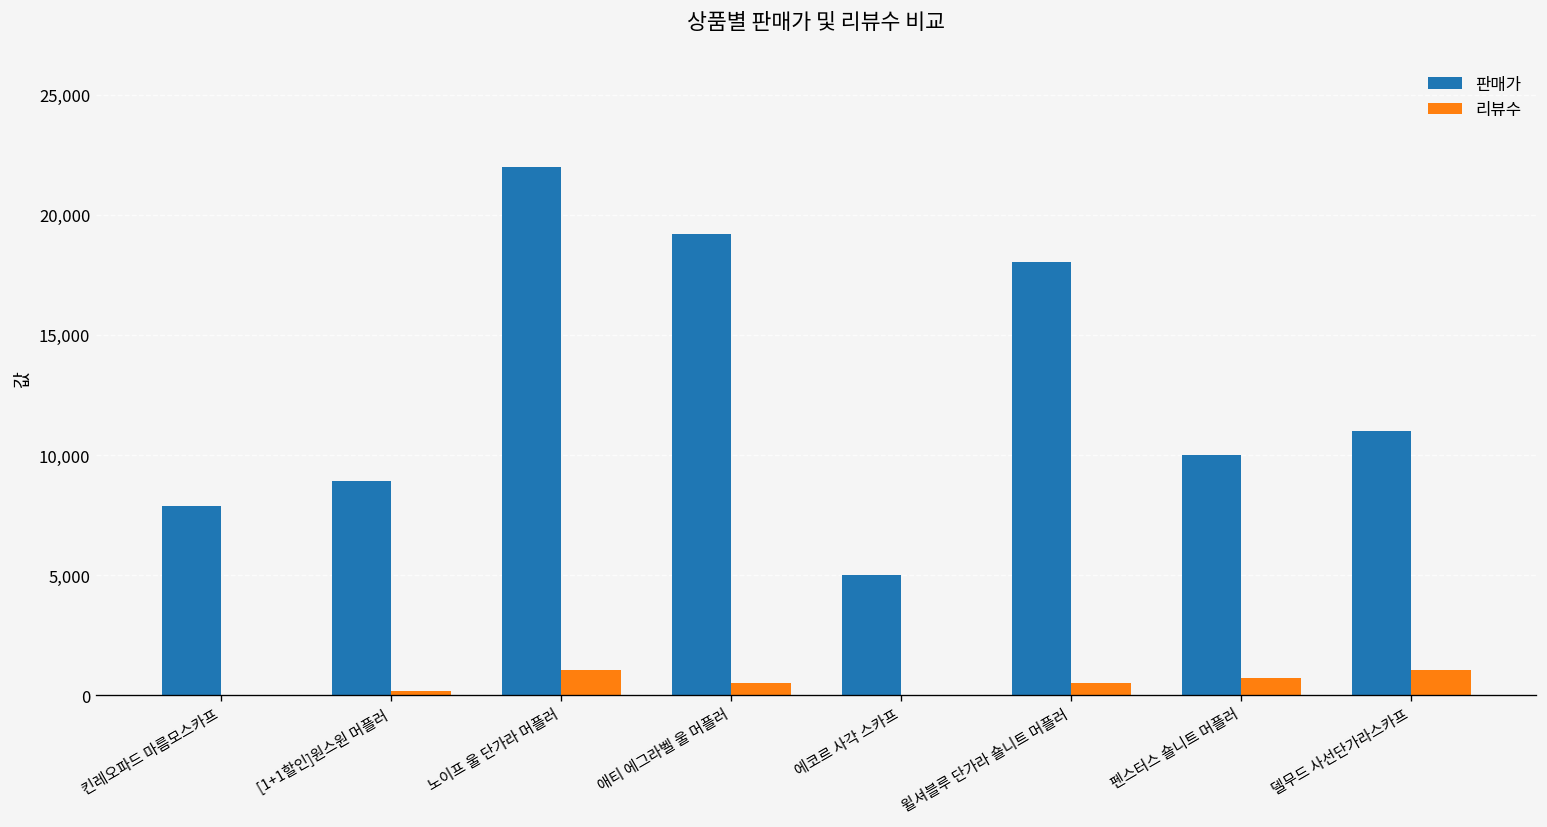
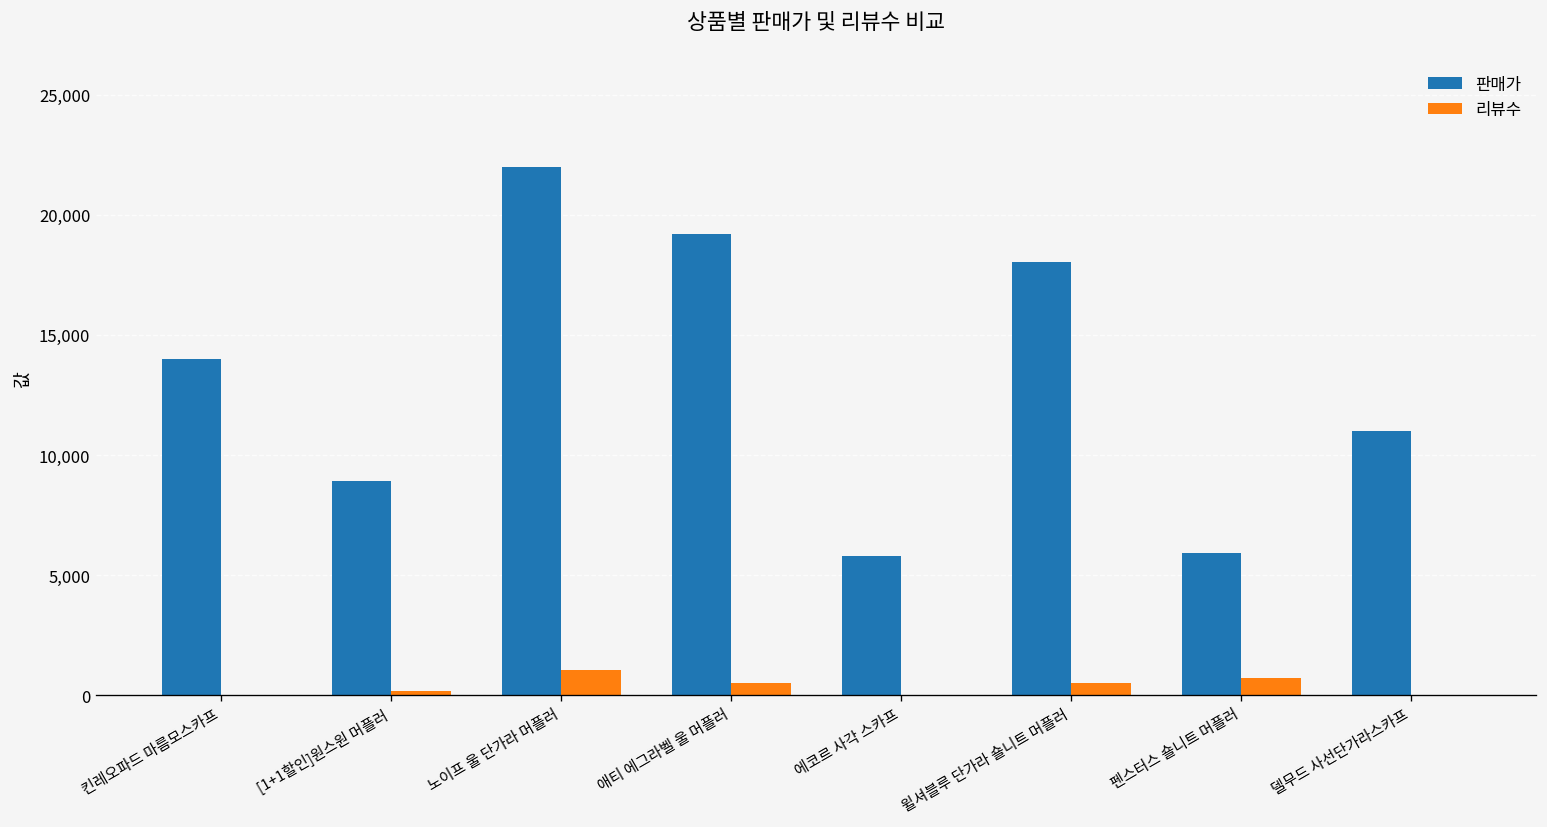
판매가, 킨레오파드 마름모스카프: 7,900 -> 14,000
판매가, 에코르 사각 스카프: 5,000 -> 5,800
판매가, 펜스터스 숄니트 머플러: 10,000 -> 5,900
리뷰수, 델무드 사선단가라스카프: 1,100 -> 0
